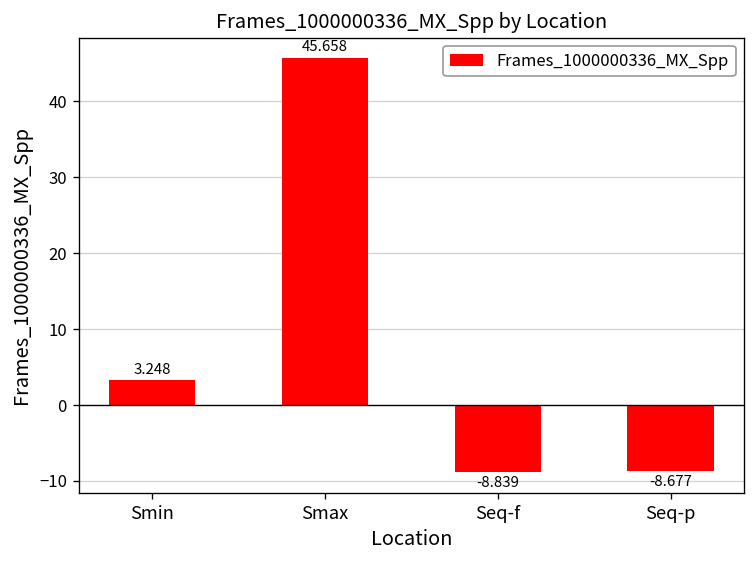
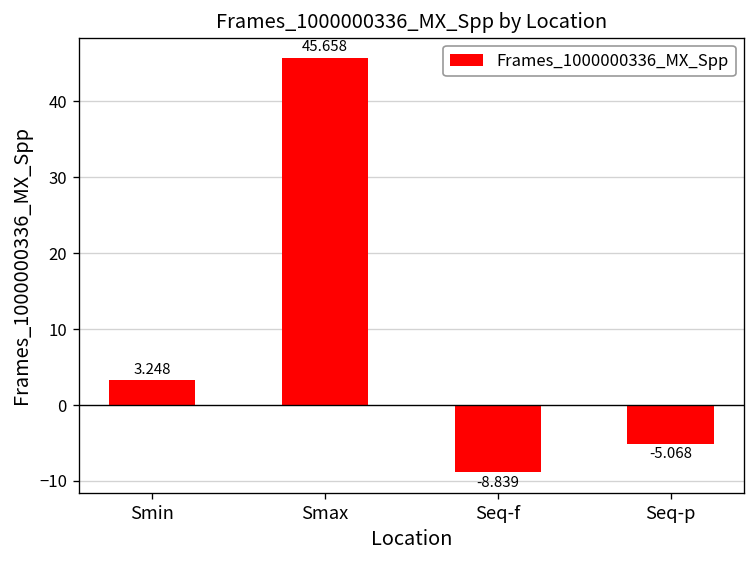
Seq-p: -8.677 -> -5.068
